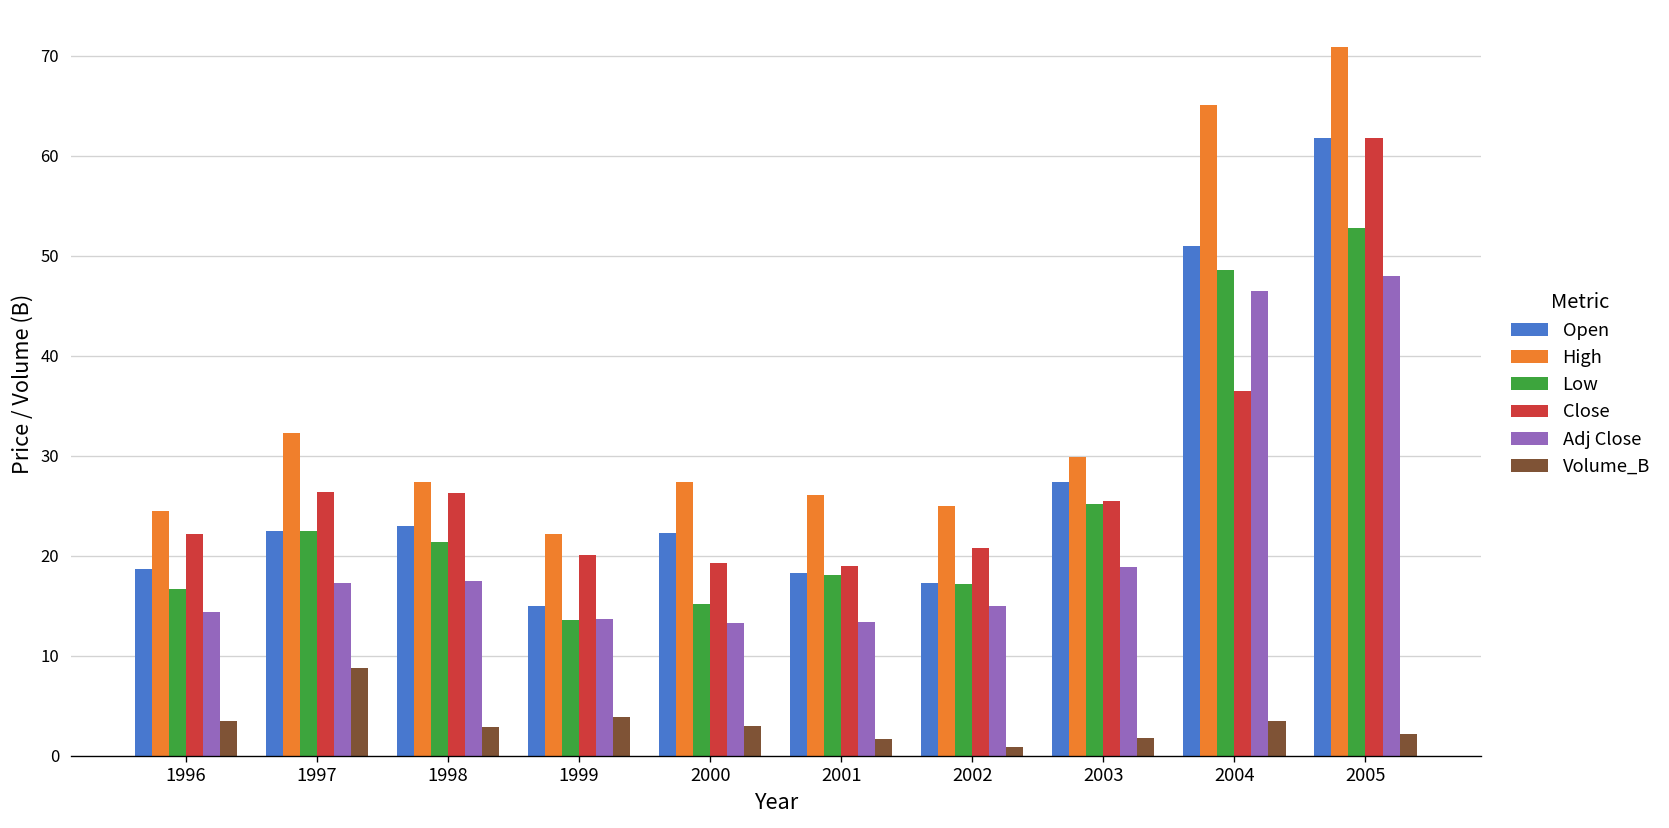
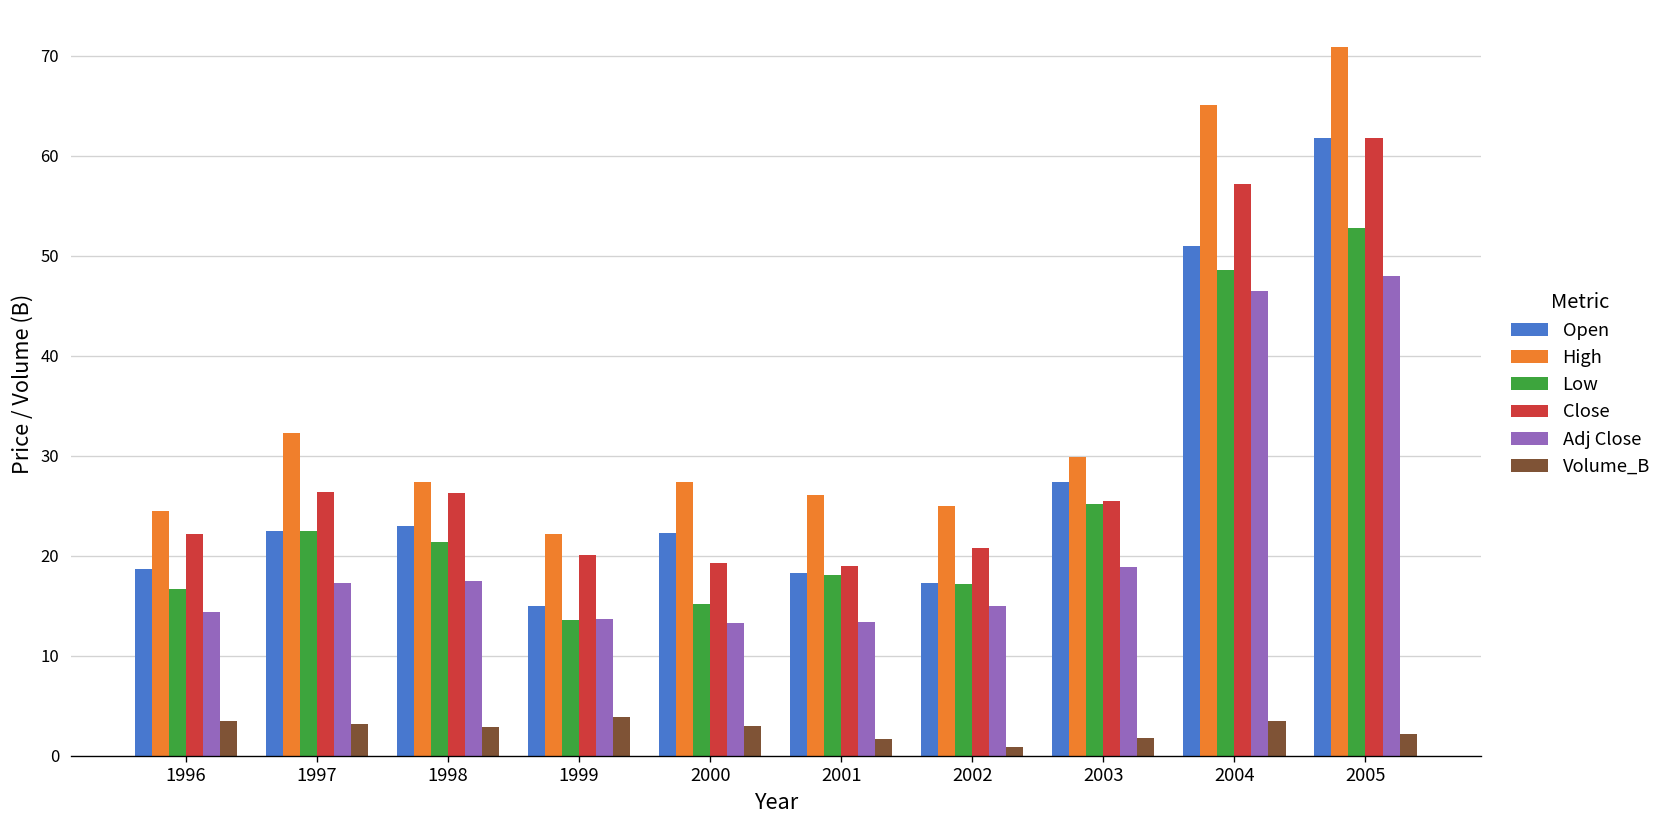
Volume_B, 1997: 9 -> 3
Close, 2004: 36 -> 57
